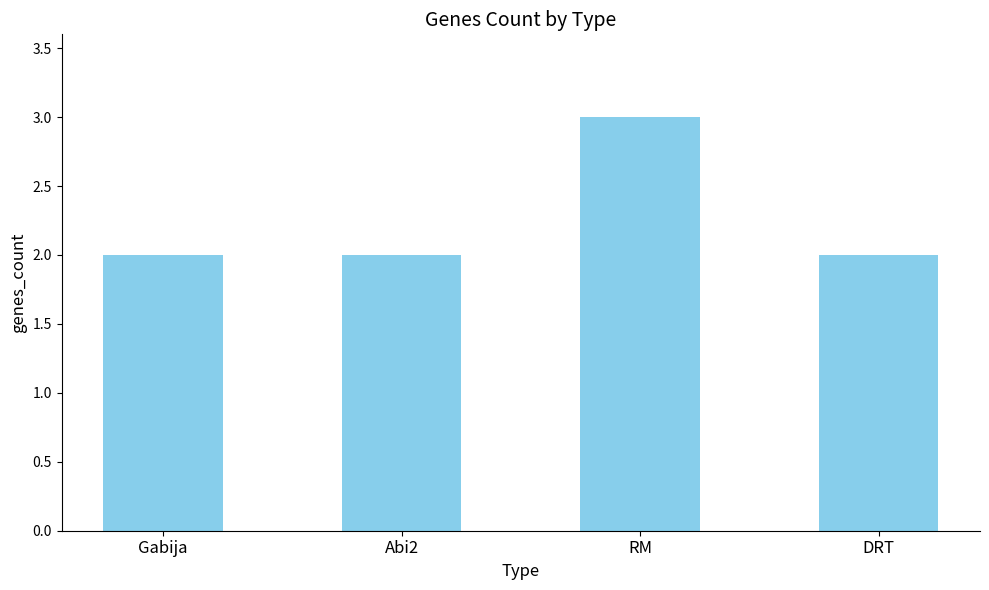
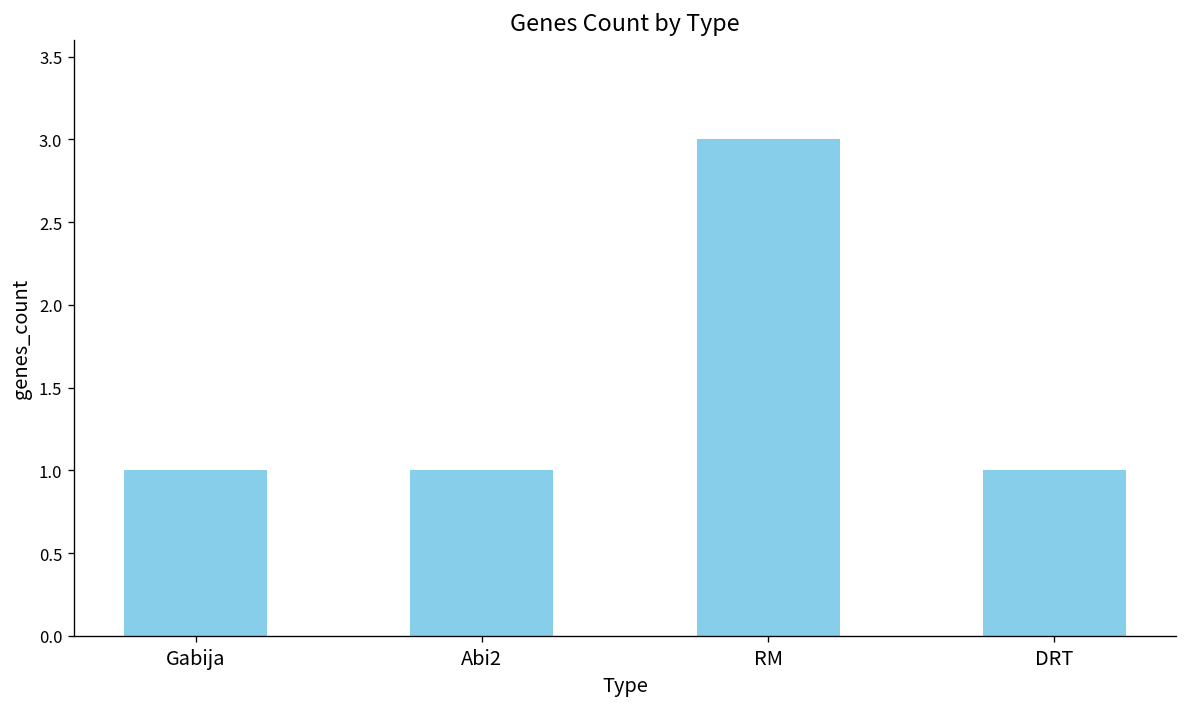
Gabija: 2 -> 1
Abi2: 2 -> 1
DRT: 2 -> 1
